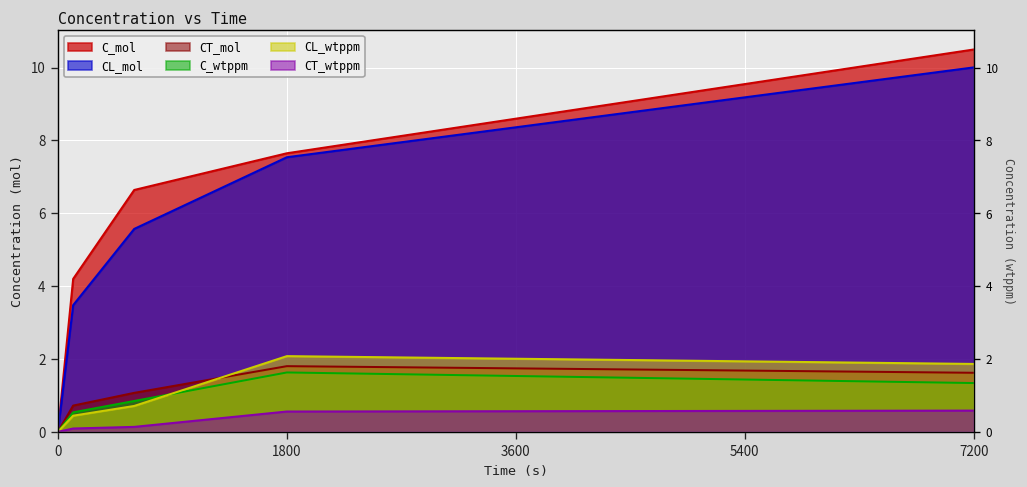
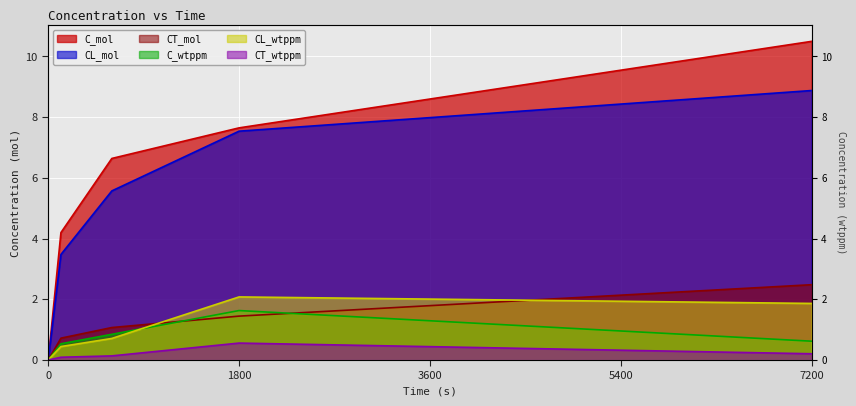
CT_mol, 1800: 1.8 -> 1.4
CL_mol, 7200: 10.0 -> 8.9
CT_mol, 7200: 1.6 -> 2.5
C_wtppm, 7200: 1.3 -> 0.6
CT_wtppm, 7200: 0.6 -> 0.2
